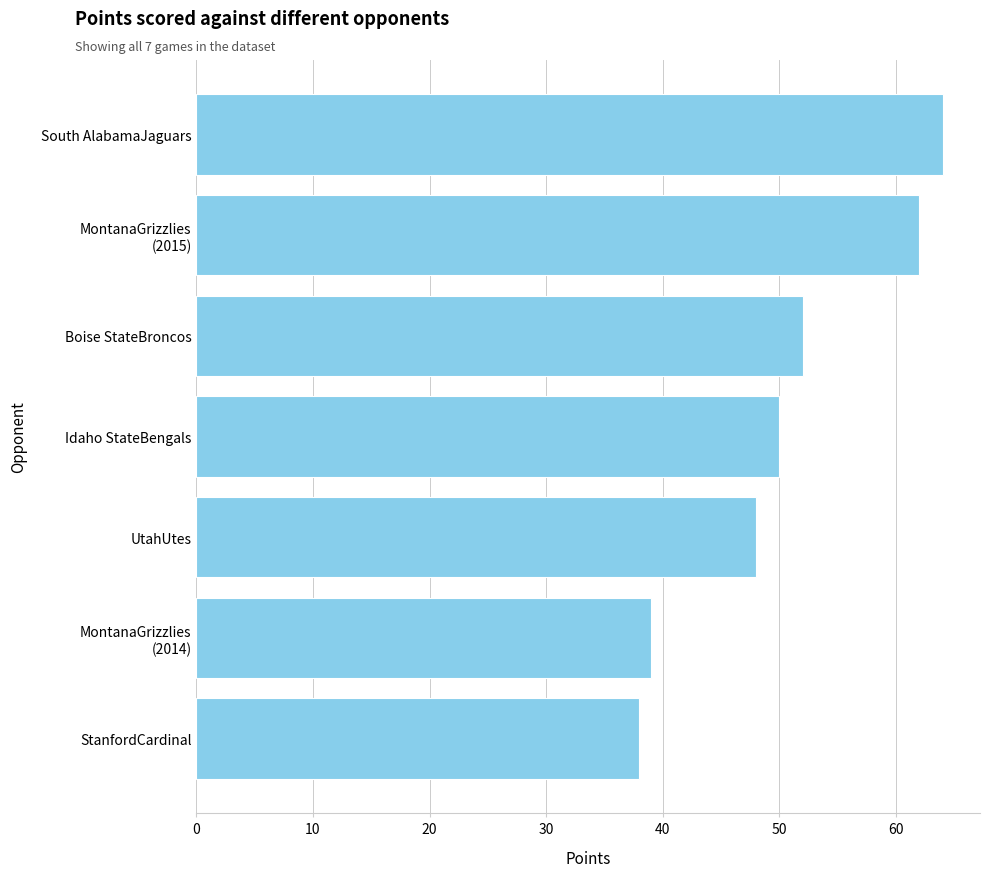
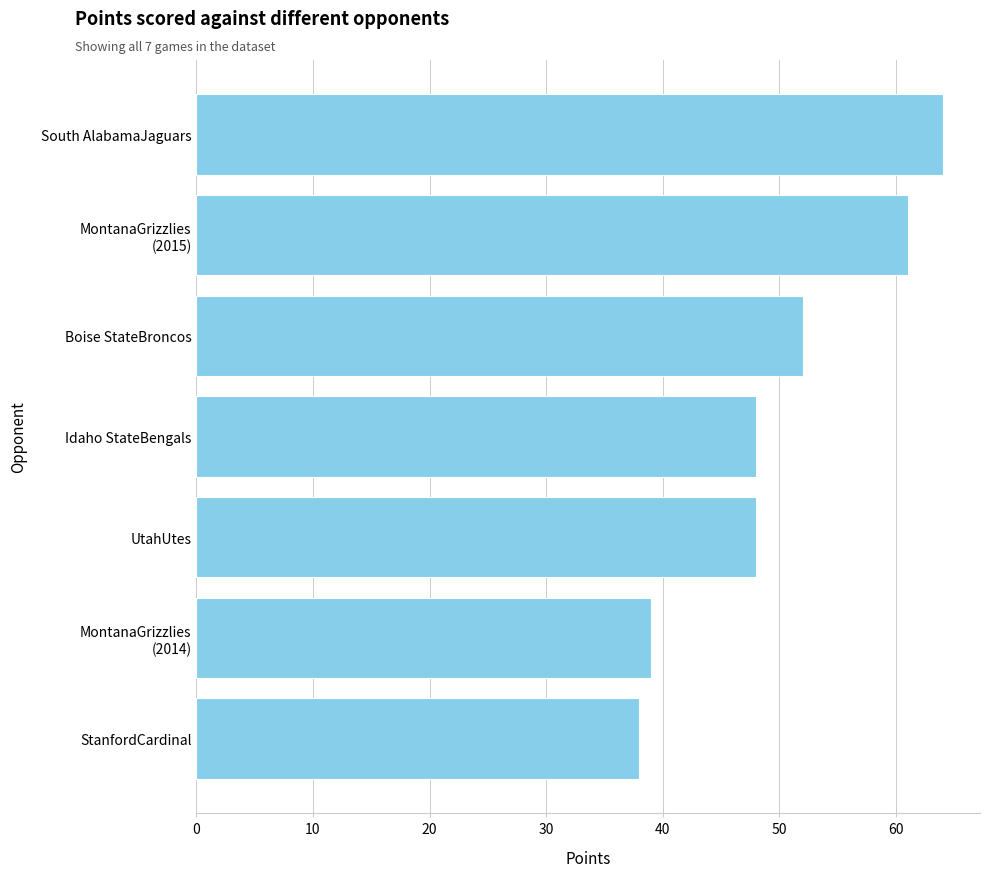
MontanaGrizzlies (2015): 62 -> 61
Idaho StateBengals: 50 -> 48
